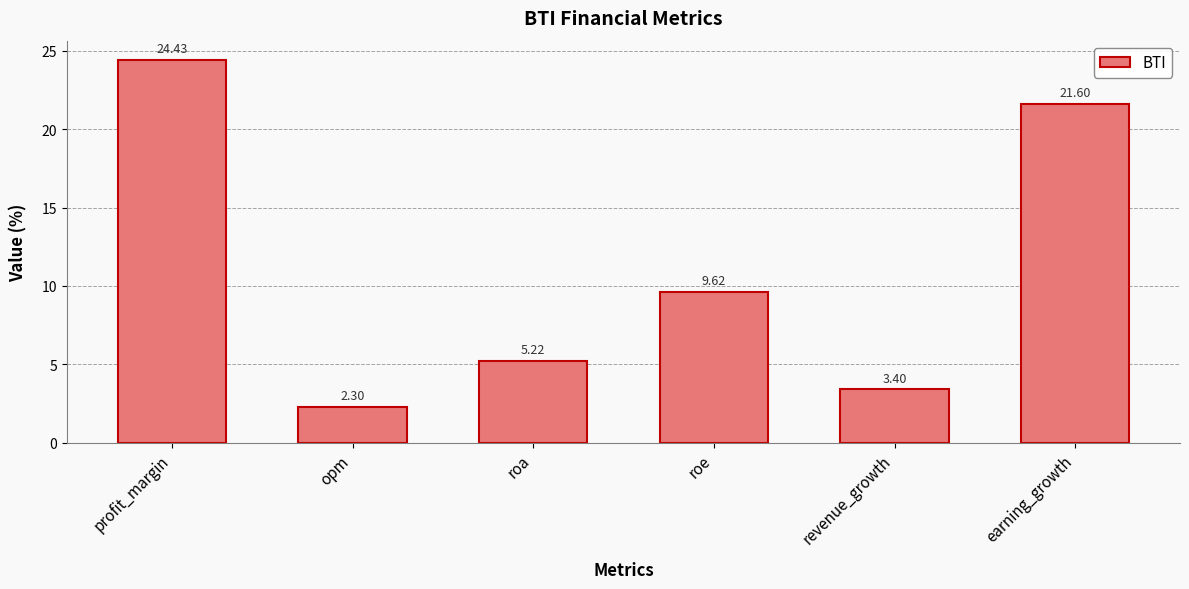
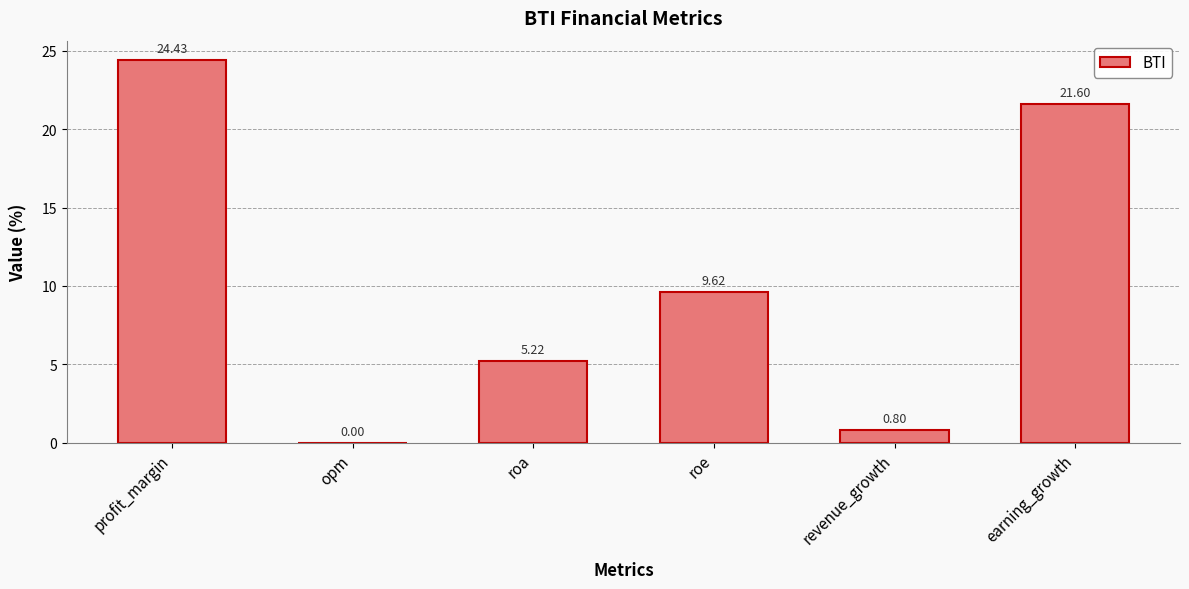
opm: 2.30 -> 0.00
revenue_growth: 3.40 -> 0.80
